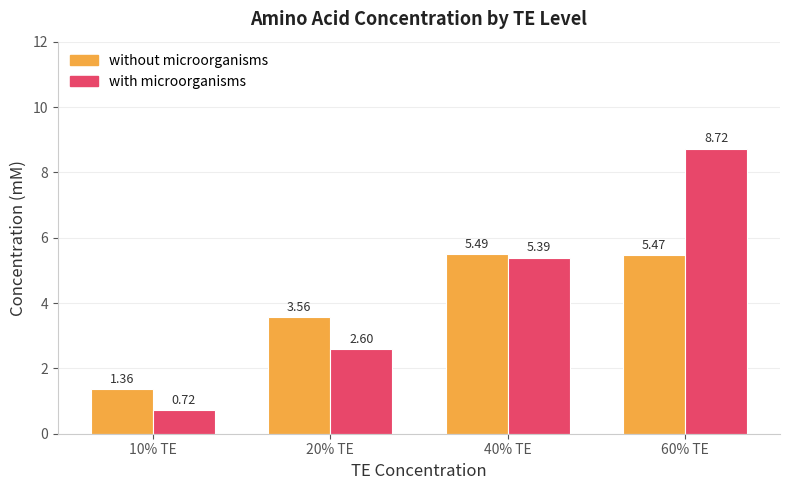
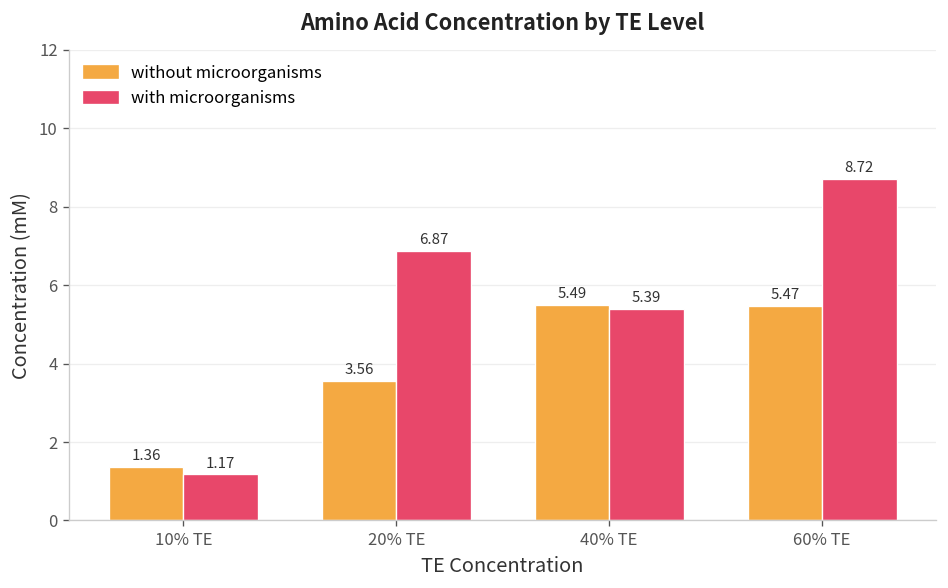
with microorganisms, 10% TE: 0.72 -> 1.17
with microorganisms, 20% TE: 2.60 -> 6.87
